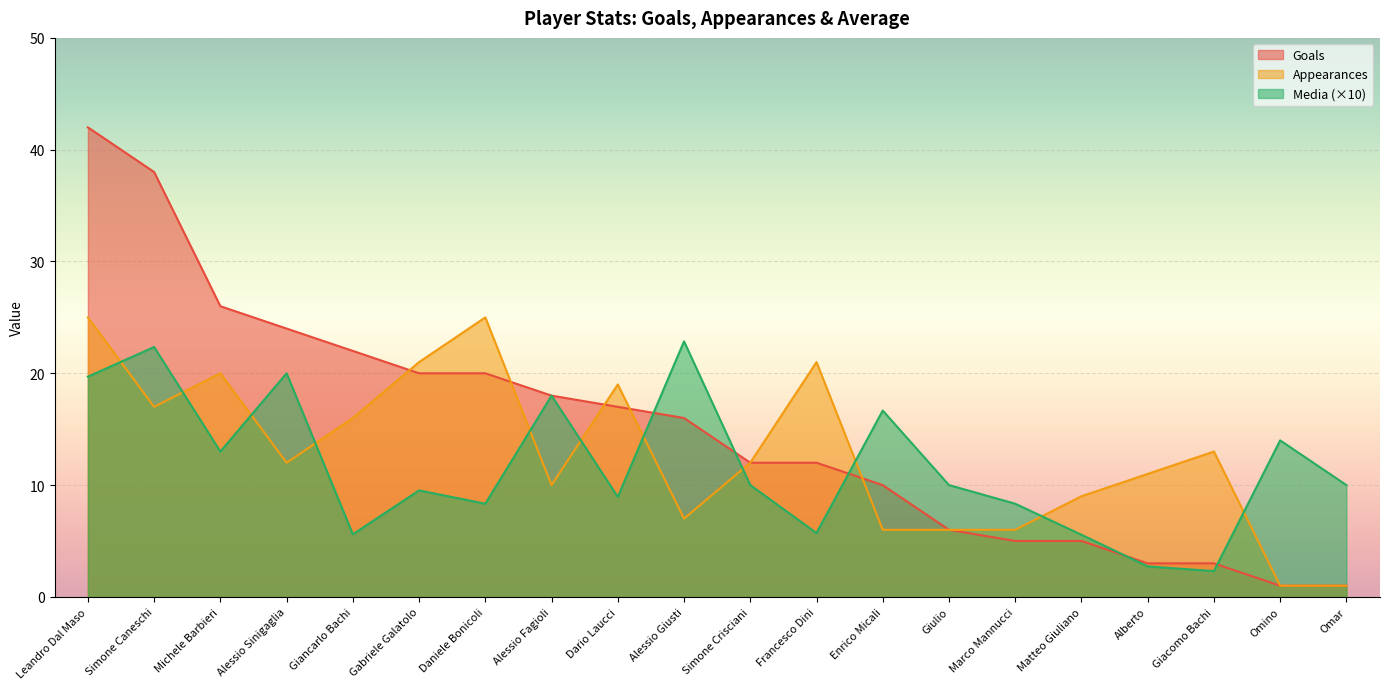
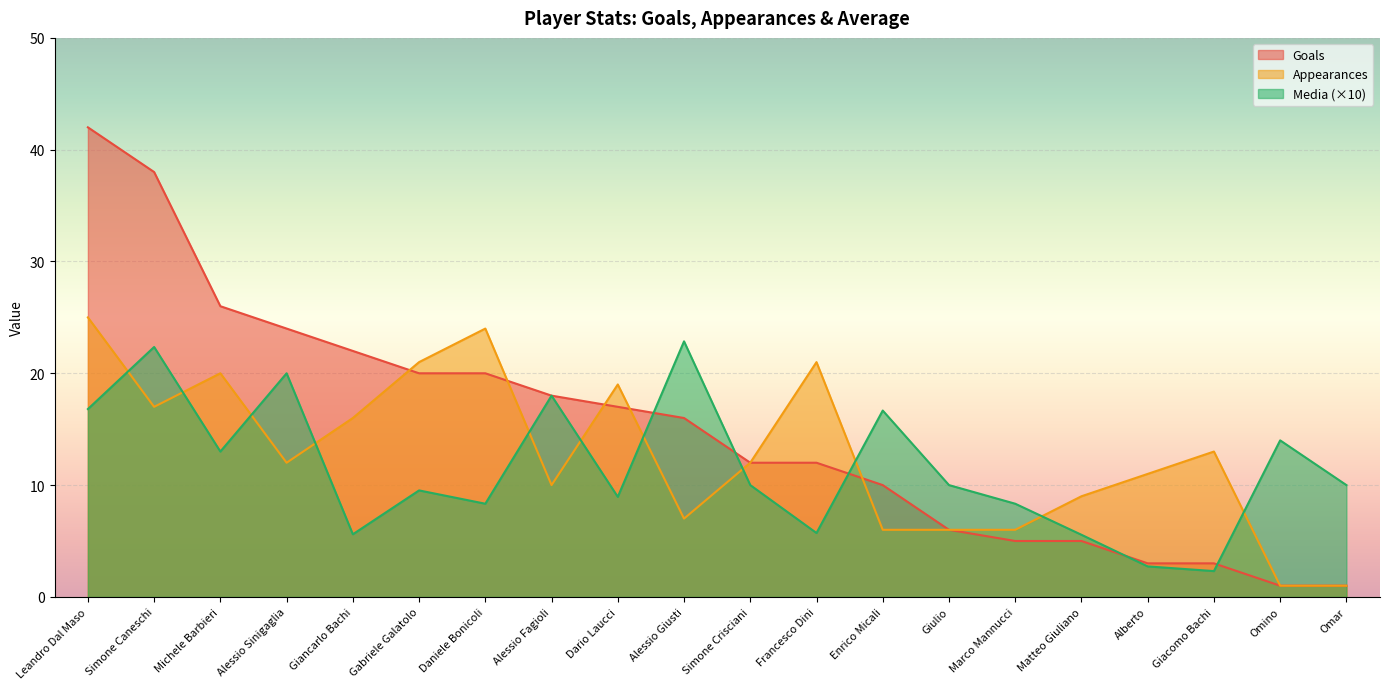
Media (×10), Leandro Dal Maso: 19.7 -> 16.8
Appearances, Daniele Bonicoli: 25 -> 24
